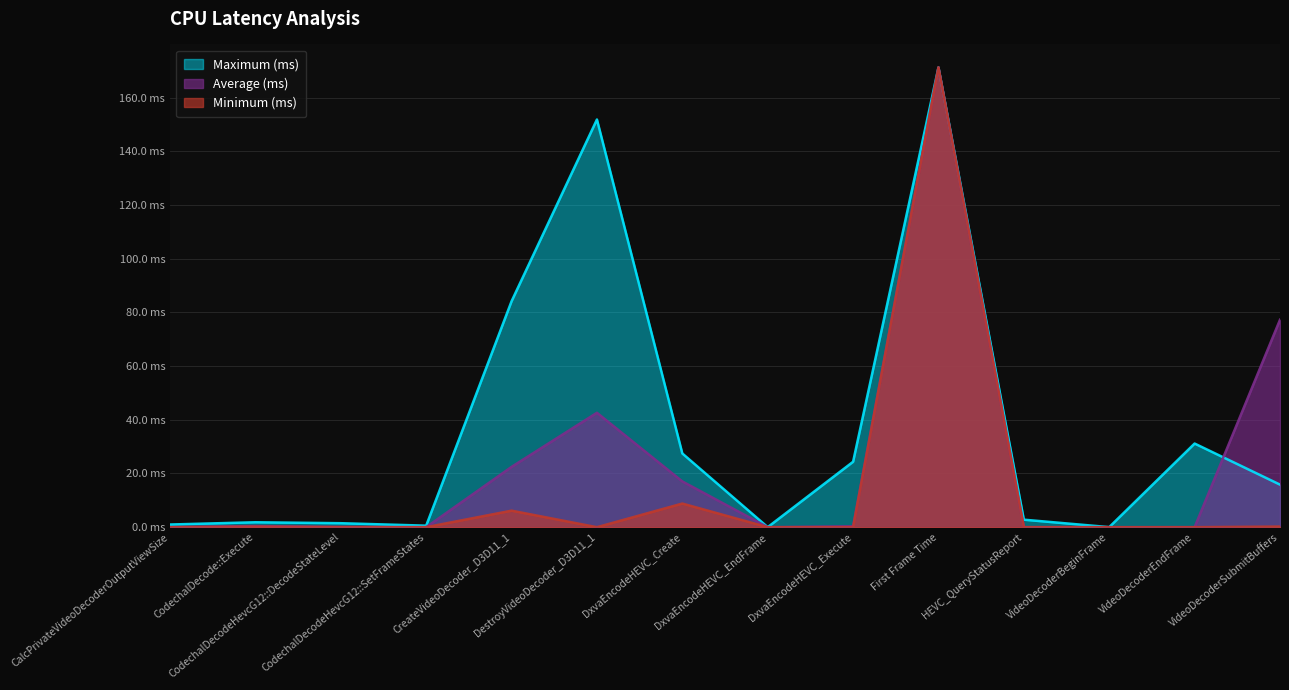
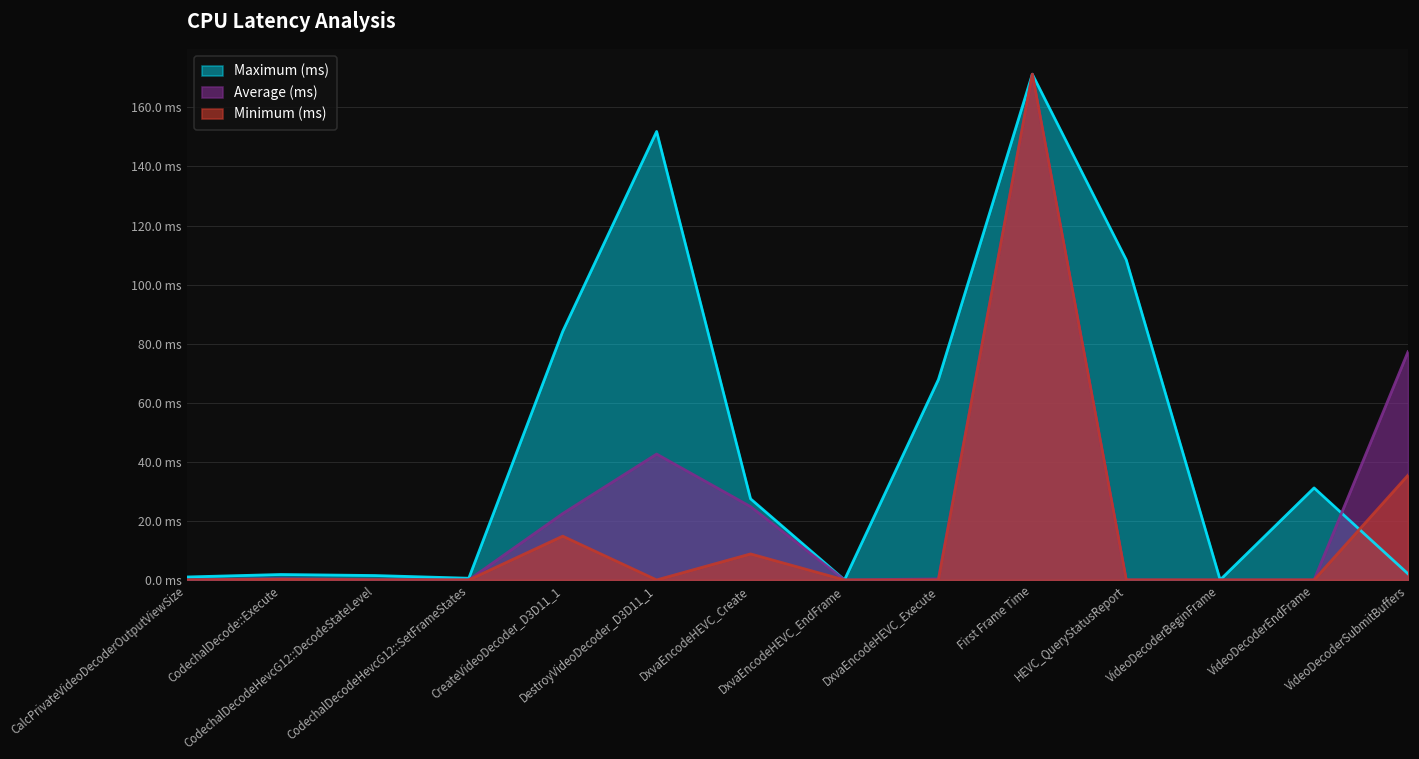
Minimum (ms), CreateVideoDecoder_D3D11_1: 6 ms -> 15 ms
Average (ms), DxvaEncodeHEVC_Create: 17 ms -> 25 ms
Maximum (ms), DxvaEncodeHEVC_Execute: 24 ms -> 68 ms
Maximum (ms), HEVC_QueryStatusReport: 3 ms -> 108 ms
Maximum (ms), VideoDecoderSubmitBuffers: 16 ms -> 2 ms
Minimum (ms), VideoDecoderSubmitBuffers: 0 ms -> 35 ms
